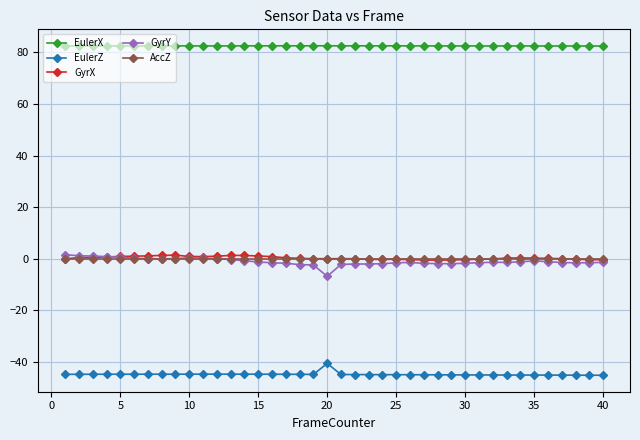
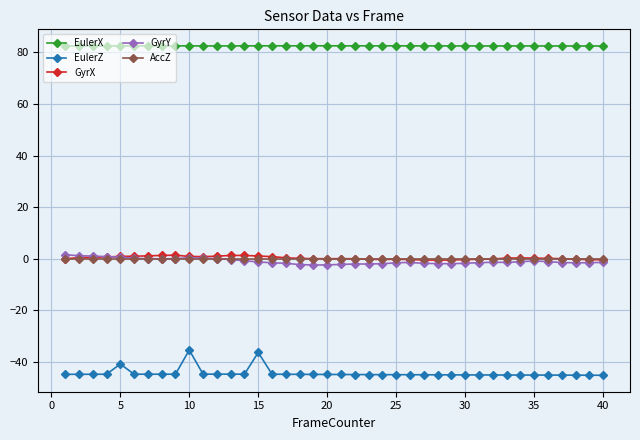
EulerZ, 5: -45 -> -41
EulerZ, 10: -45 -> -35
EulerZ, 15: -45 -> -36
EulerZ, 20: -41 -> -45
GyrY, 20: -7 -> -2
